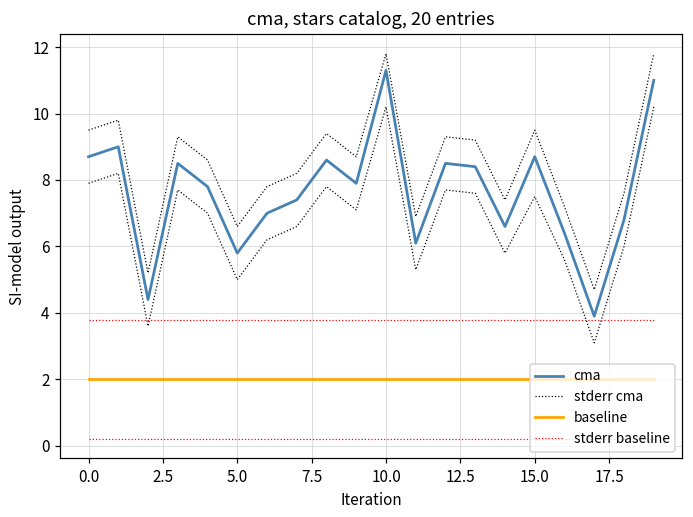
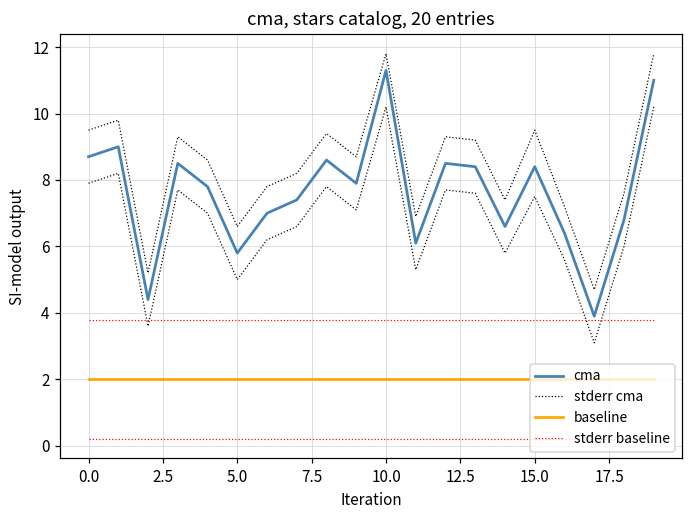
cma, 15.0: 8.7 -> 8.4
